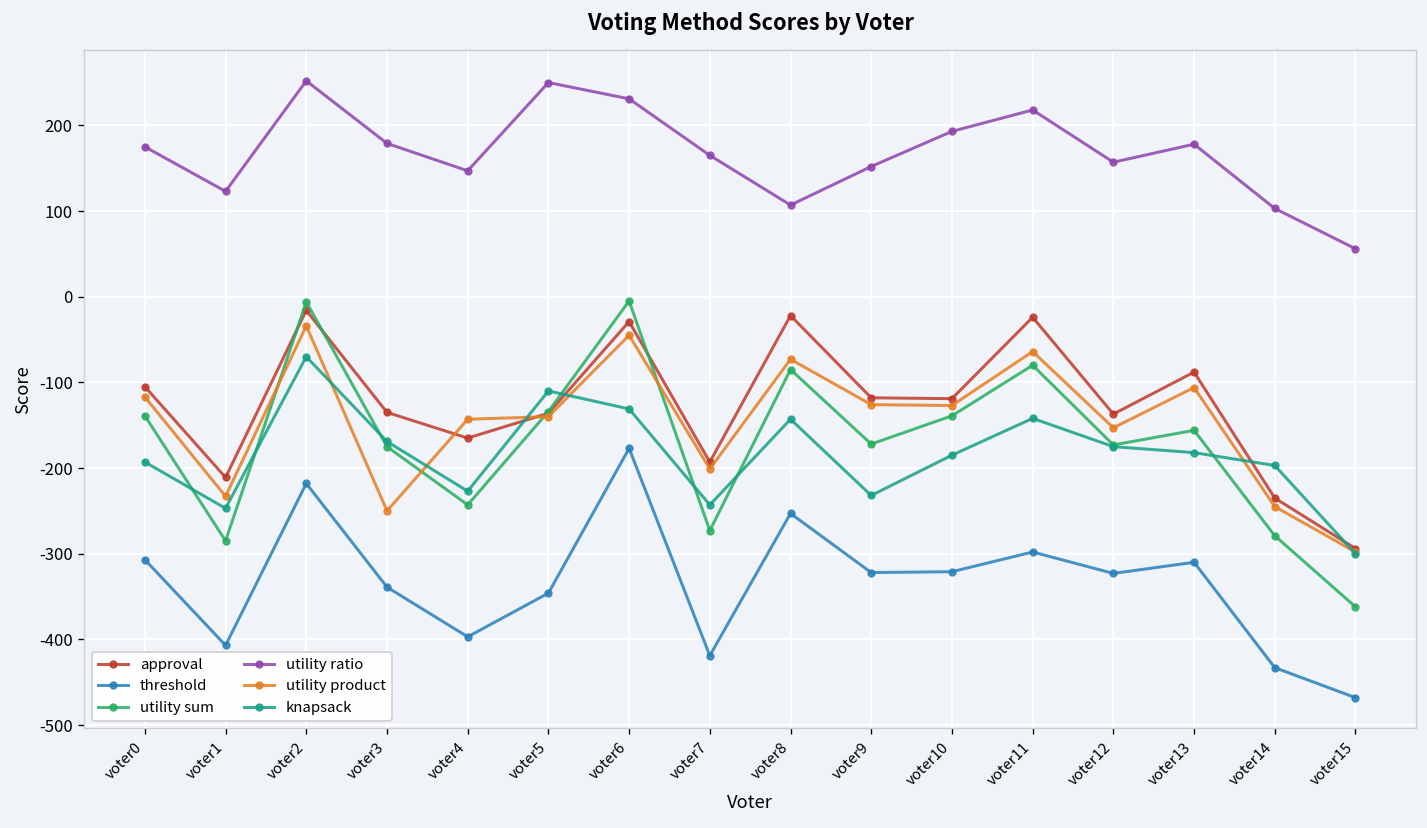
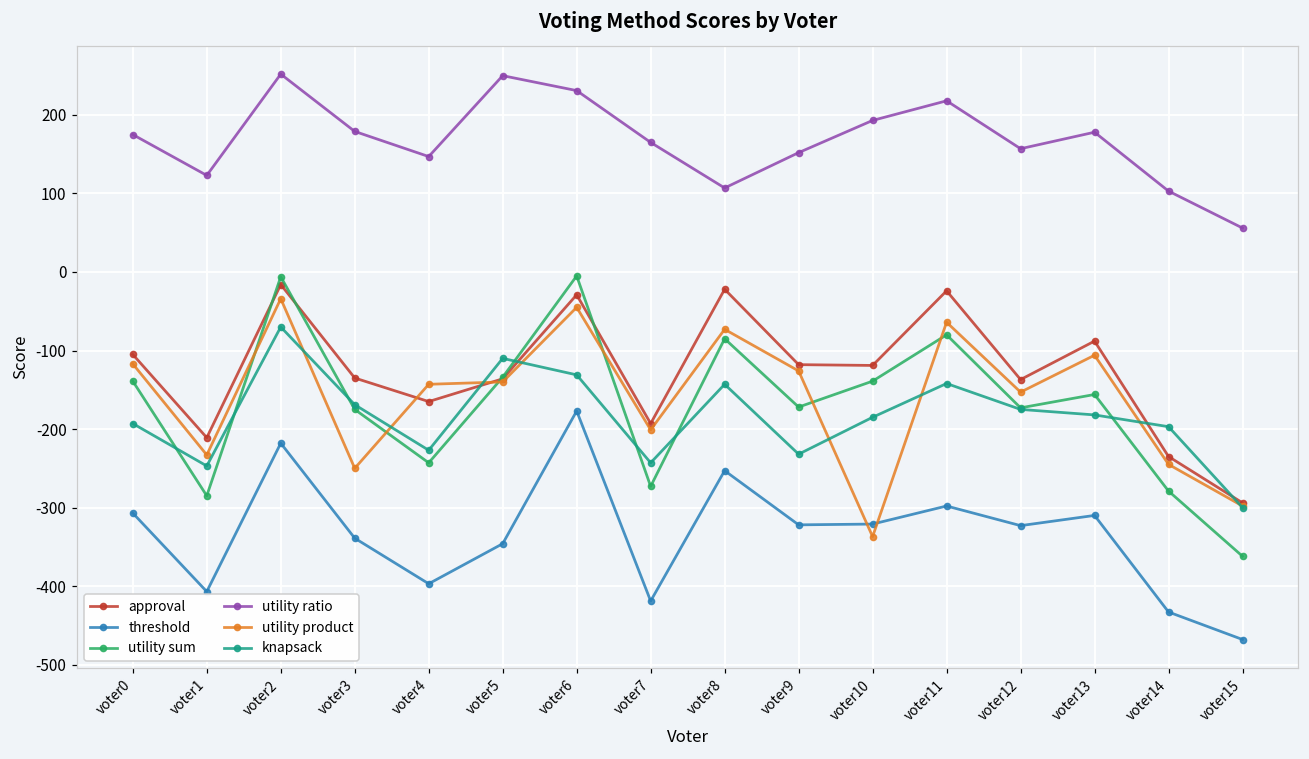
utility product, voter10: -130 -> -340
